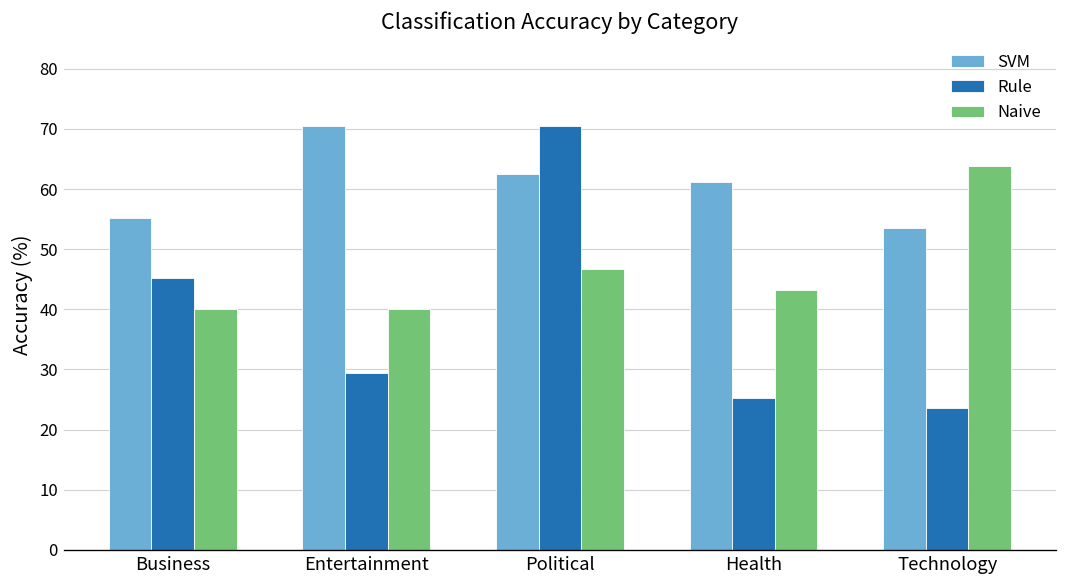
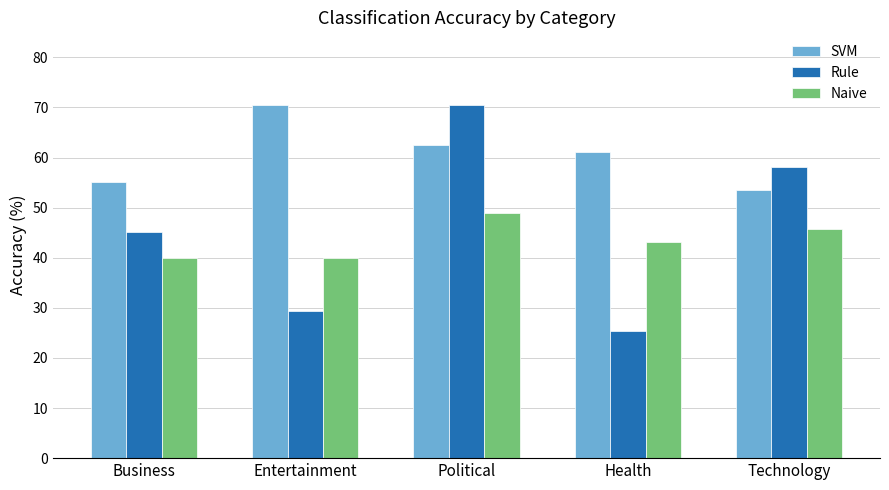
Naive, Political: 47 -> 49
Rule, Technology: 24 -> 58
Naive, Technology: 64 -> 46
